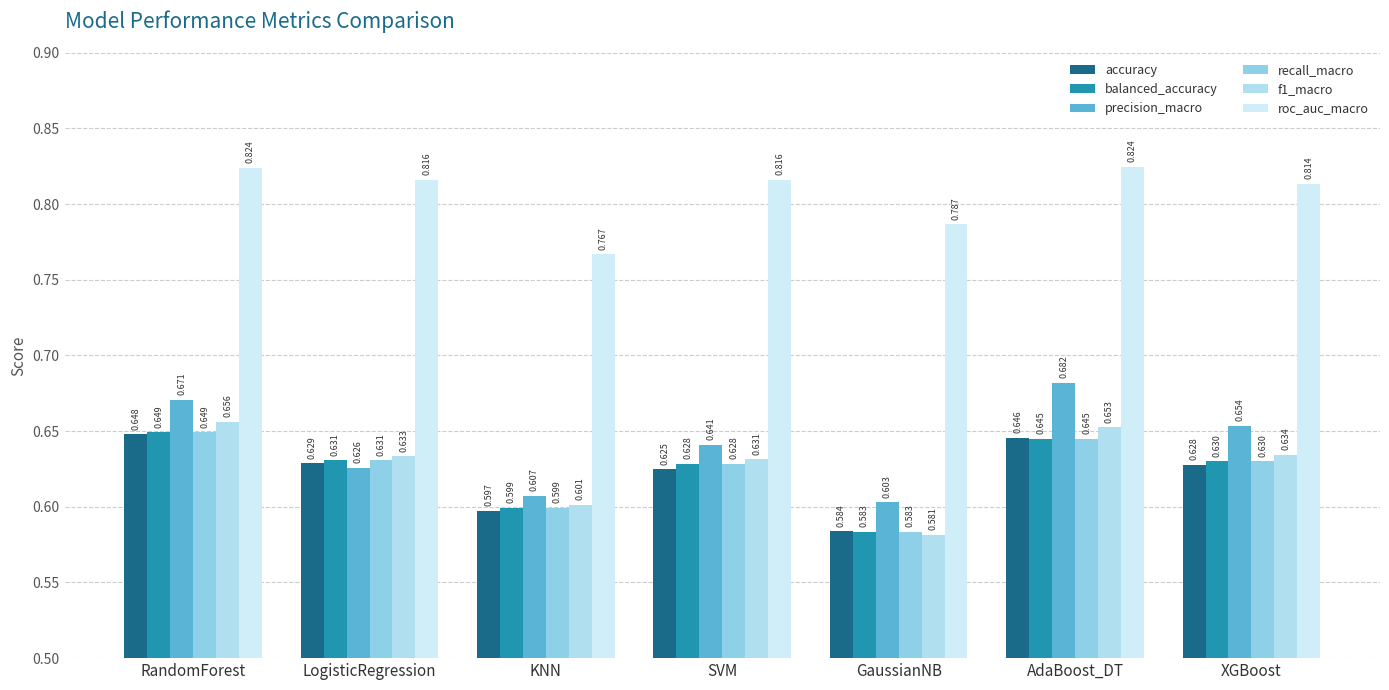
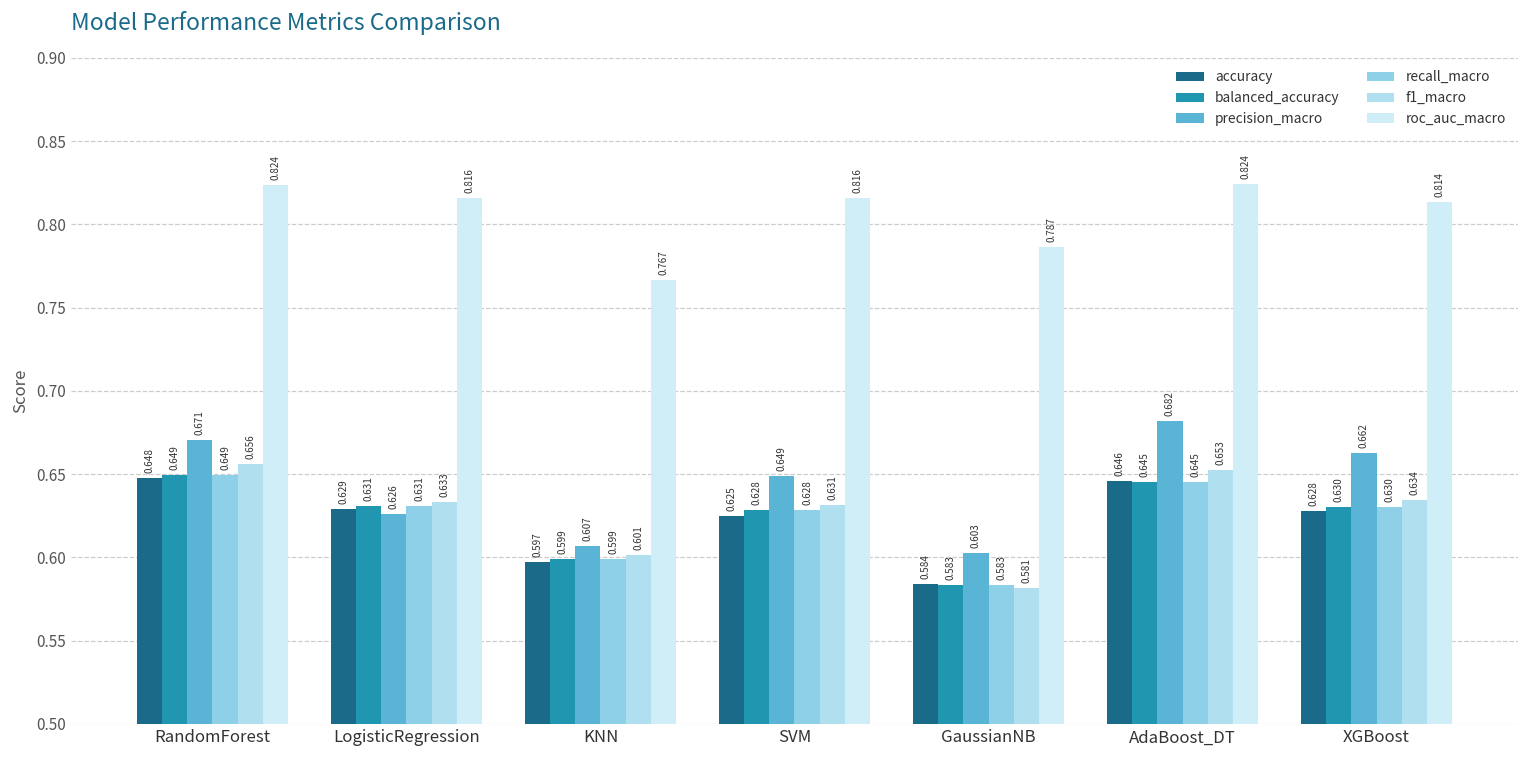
precision_macro, SVM: 0.641 -> 0.649
precision_macro, XGBoost: 0.654 -> 0.662
